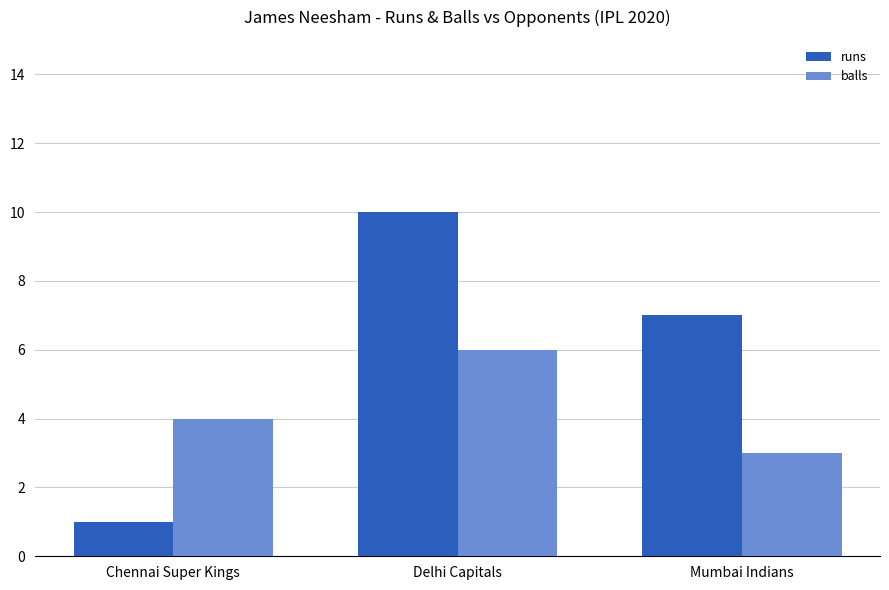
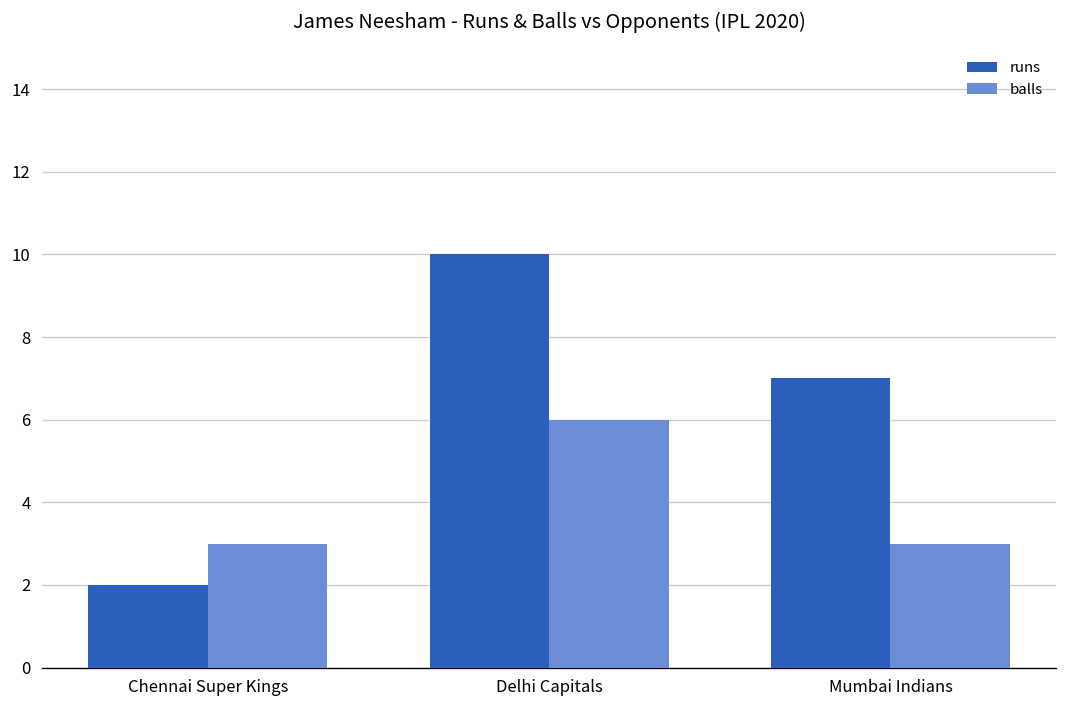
runs, Chennai Super Kings: 1 -> 2
balls, Chennai Super Kings: 4 -> 3
